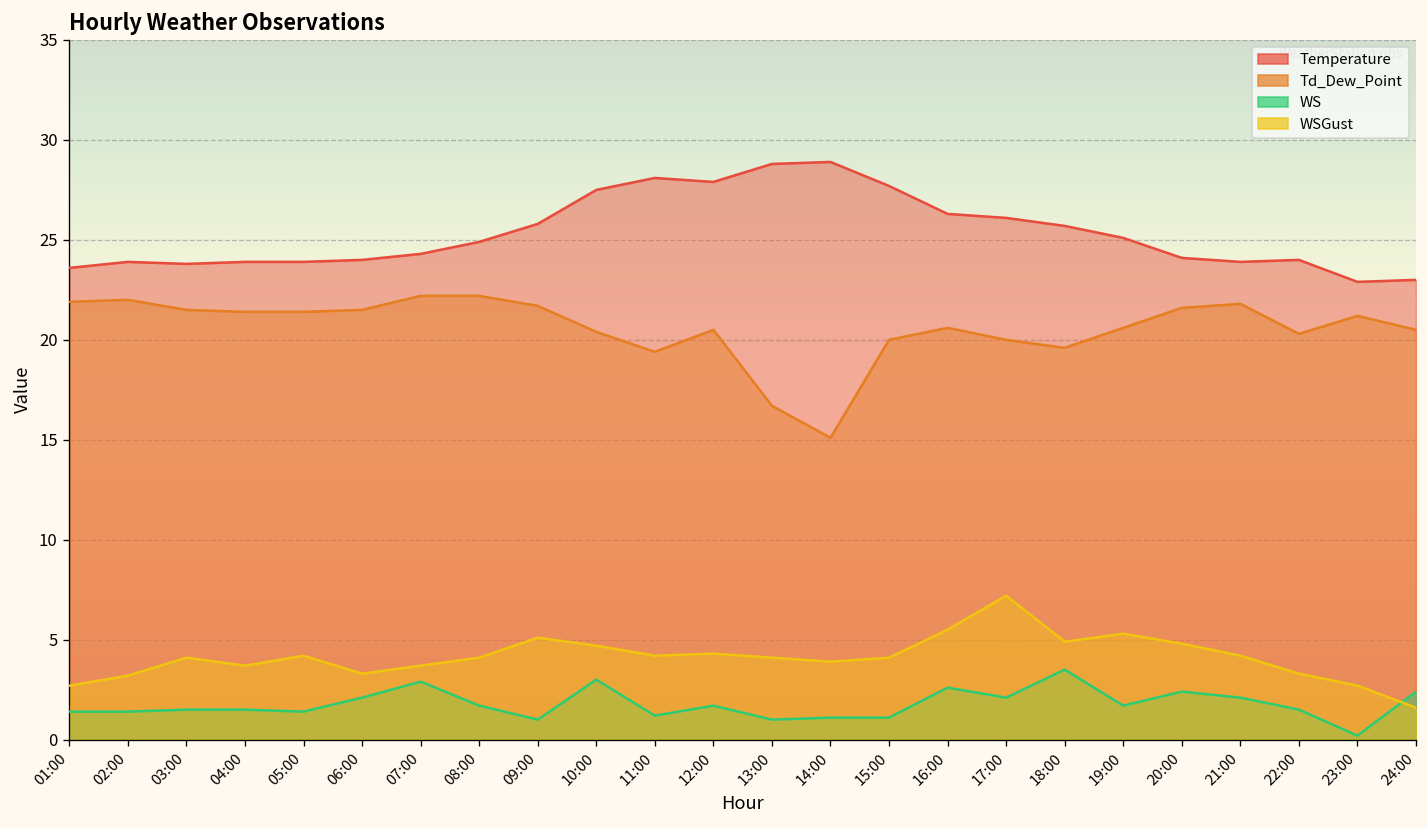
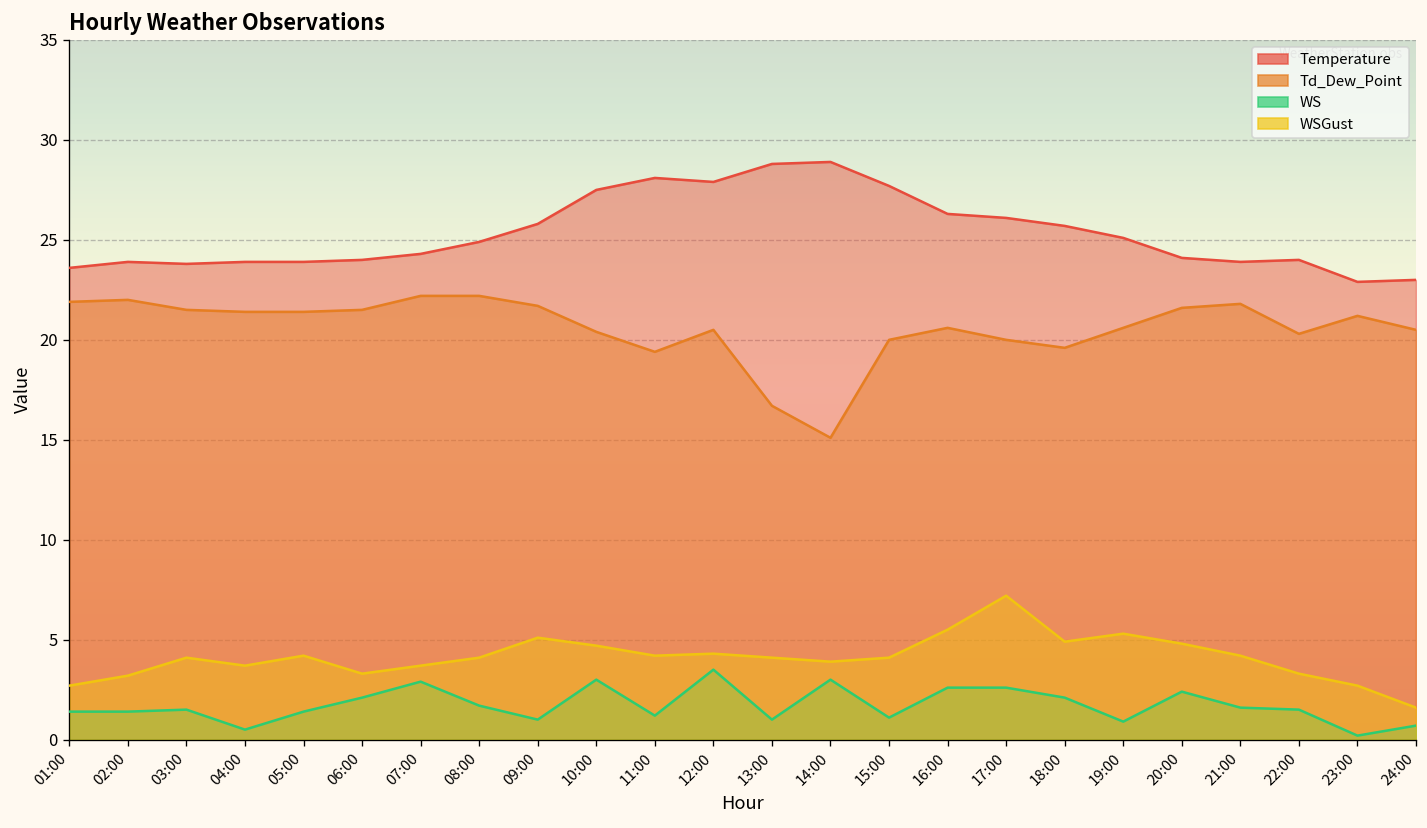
WS, 04:00: 1.5 -> 0.5
WS, 12:00: 1.7 -> 3.5
WS, 14:00: 1.1 -> 3.0
WS, 17:00: 2.1 -> 2.6
WS, 18:00: 3.5 -> 2.1
WS, 19:00: 1.7 -> 0.9
WS, 21:00: 2.1 -> 1.6
WS, 24:00: 2.4 -> 0.7
